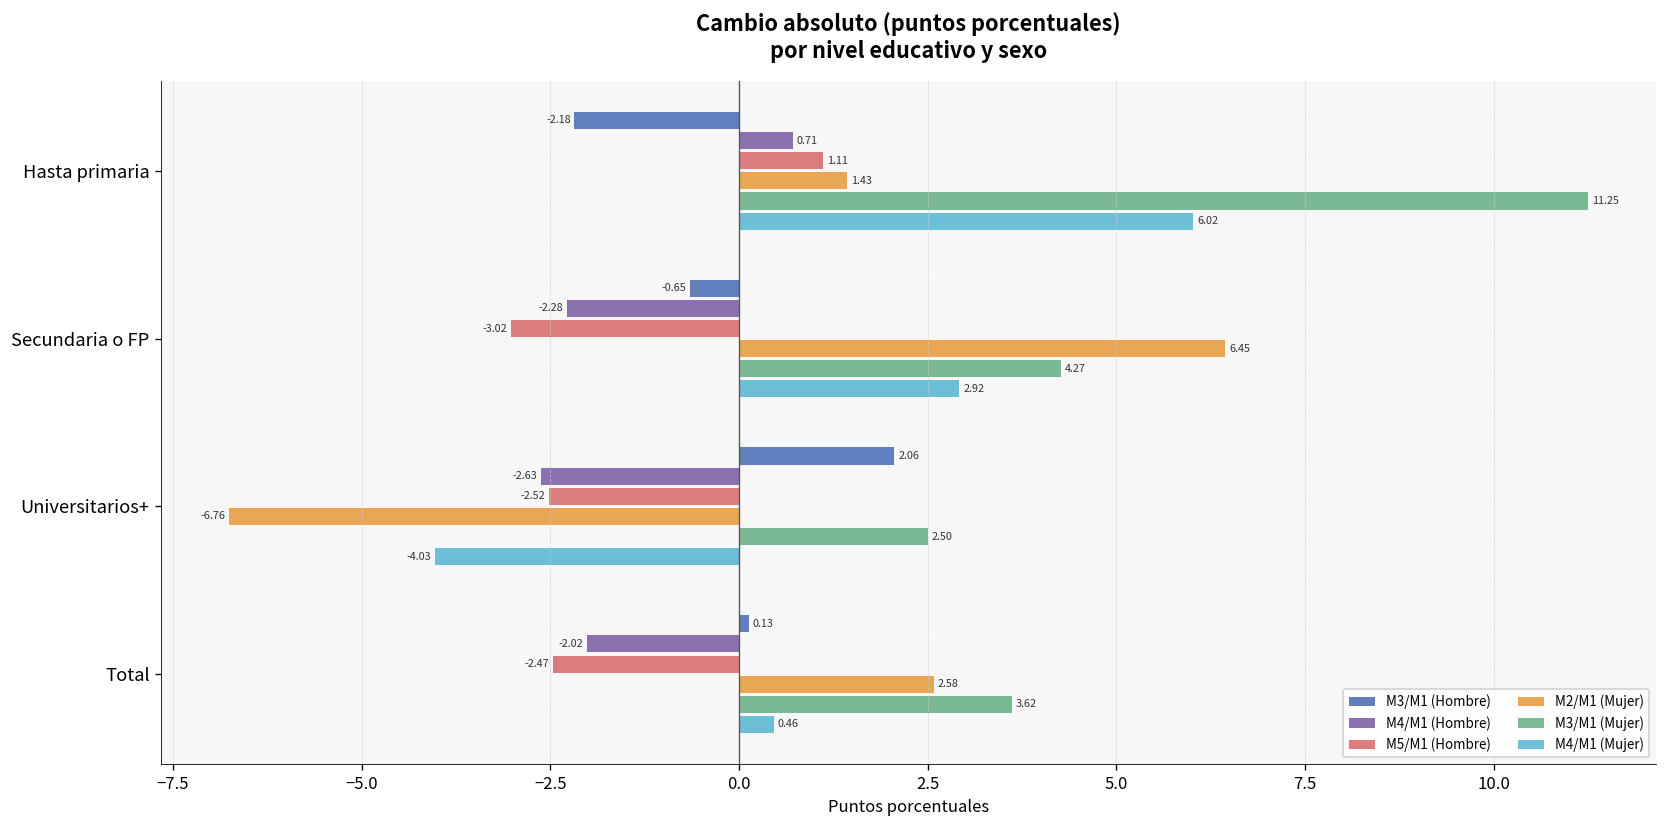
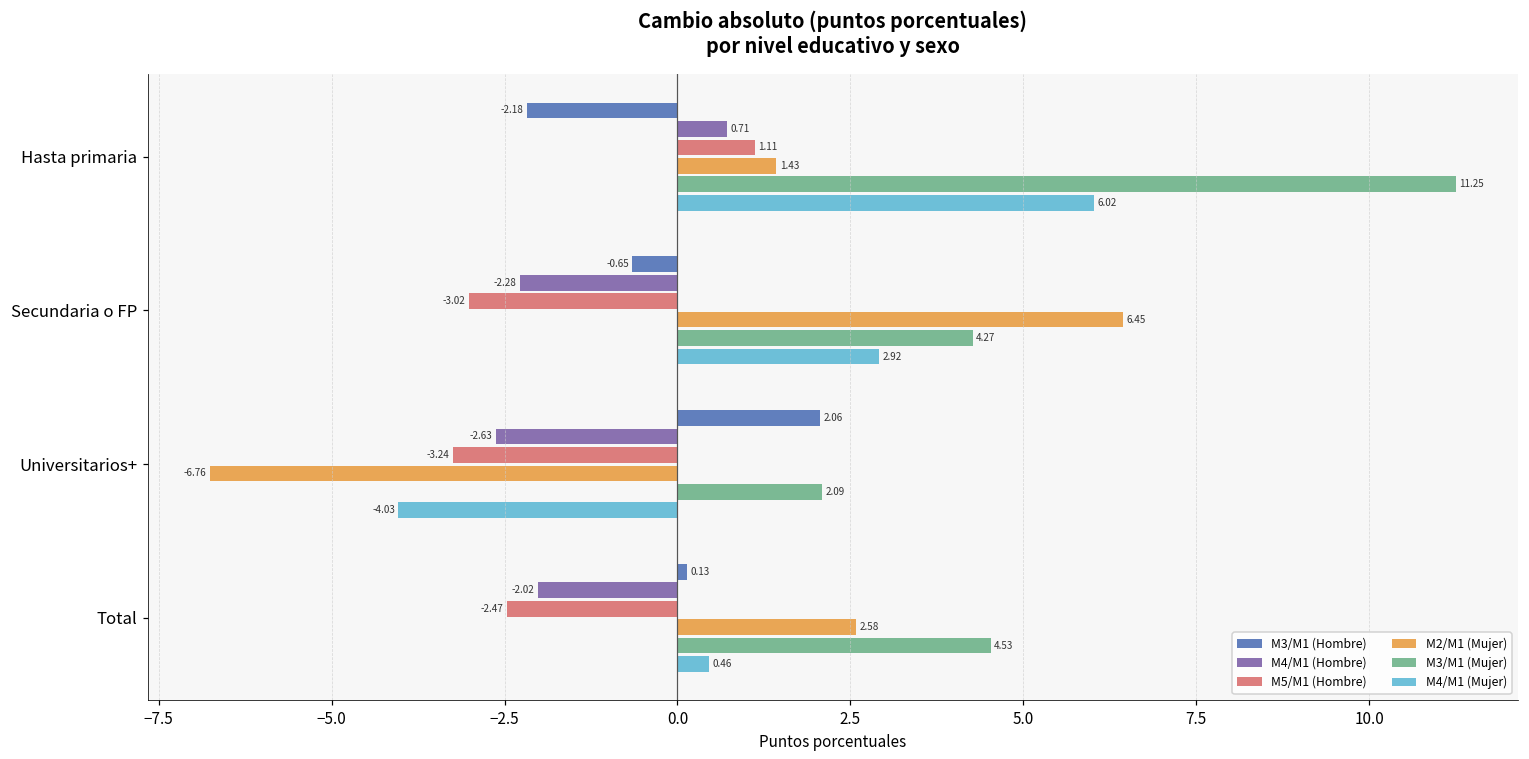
M5/M1 (Hombre), Universitarios+: -2.52 -> -3.24
M3/M1 (Mujer), Universitarios+: 2.50 -> 2.09
M3/M1 (Mujer), Total: 3.62 -> 4.53
